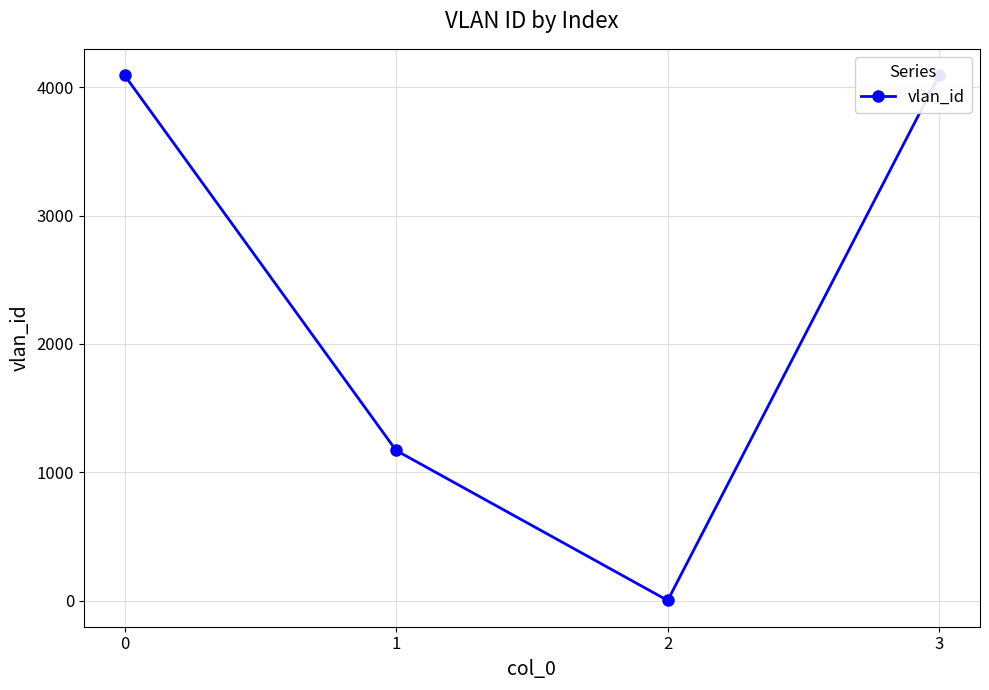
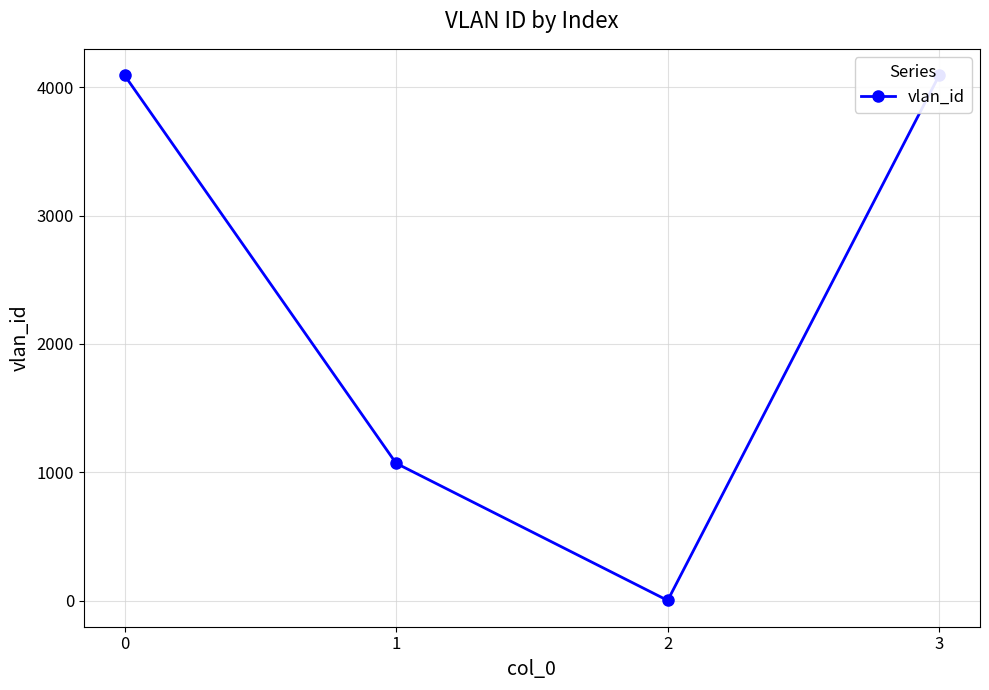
1: 1170 -> 1070
